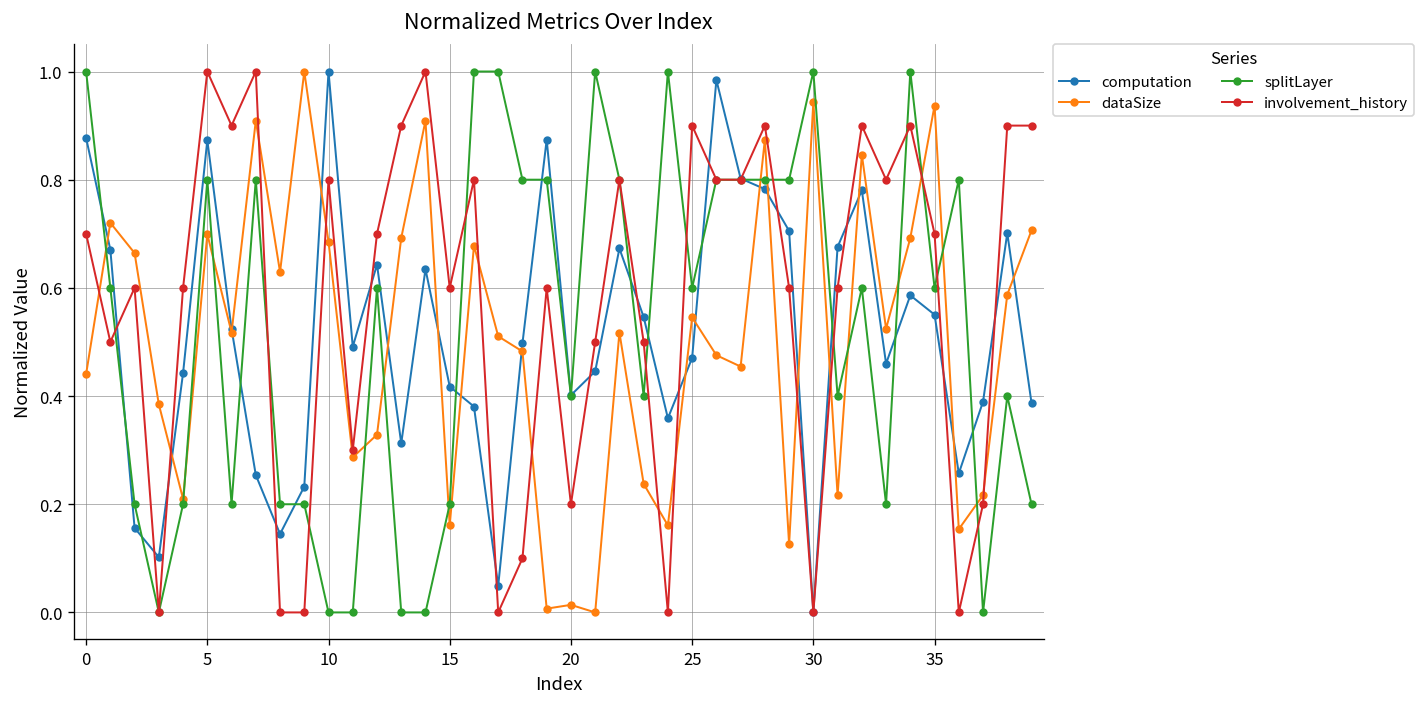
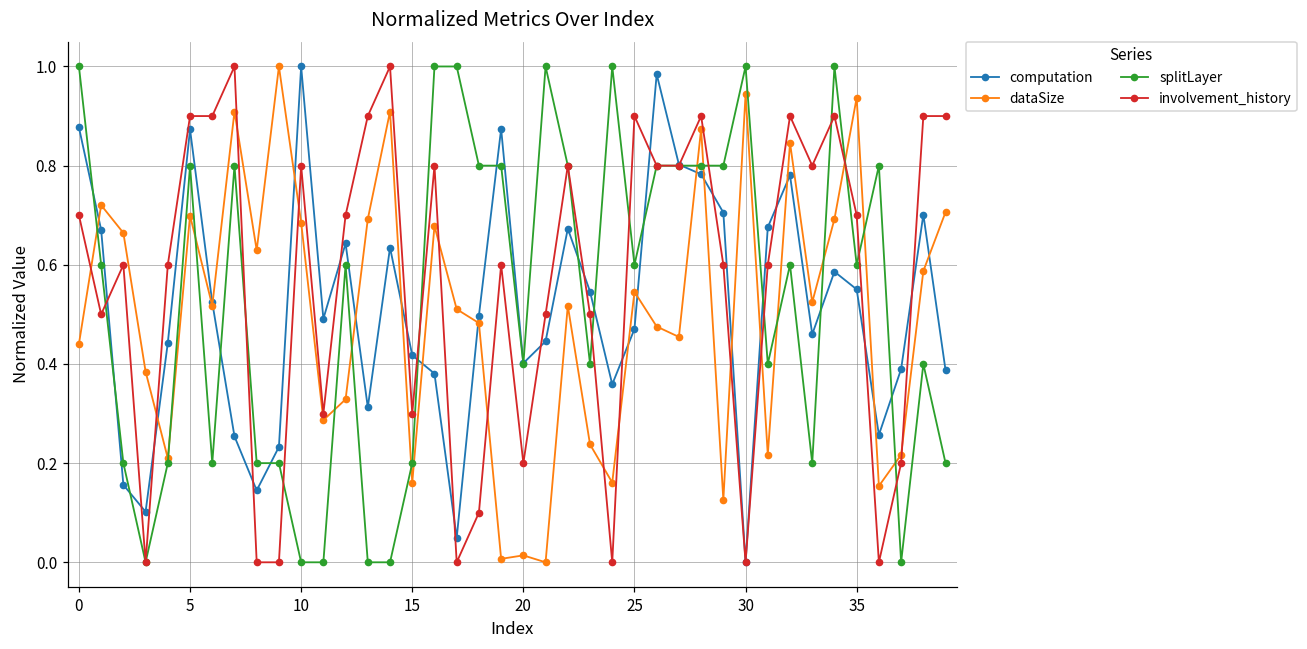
involvement_history, 5: 1.00 -> 0.90
involvement_history, 15: 0.60 -> 0.30
